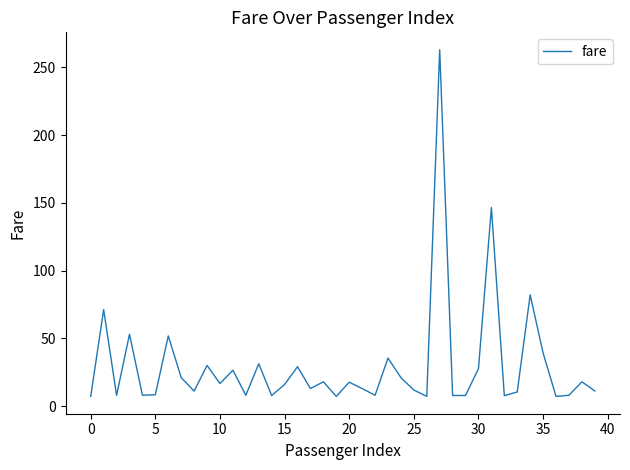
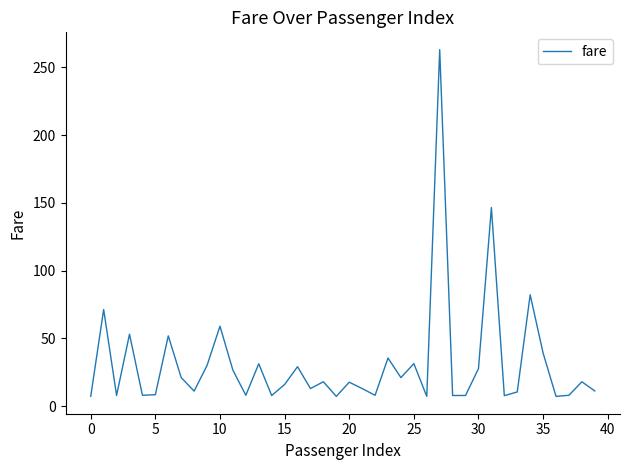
10: 17 -> 59
25: 12 -> 31
